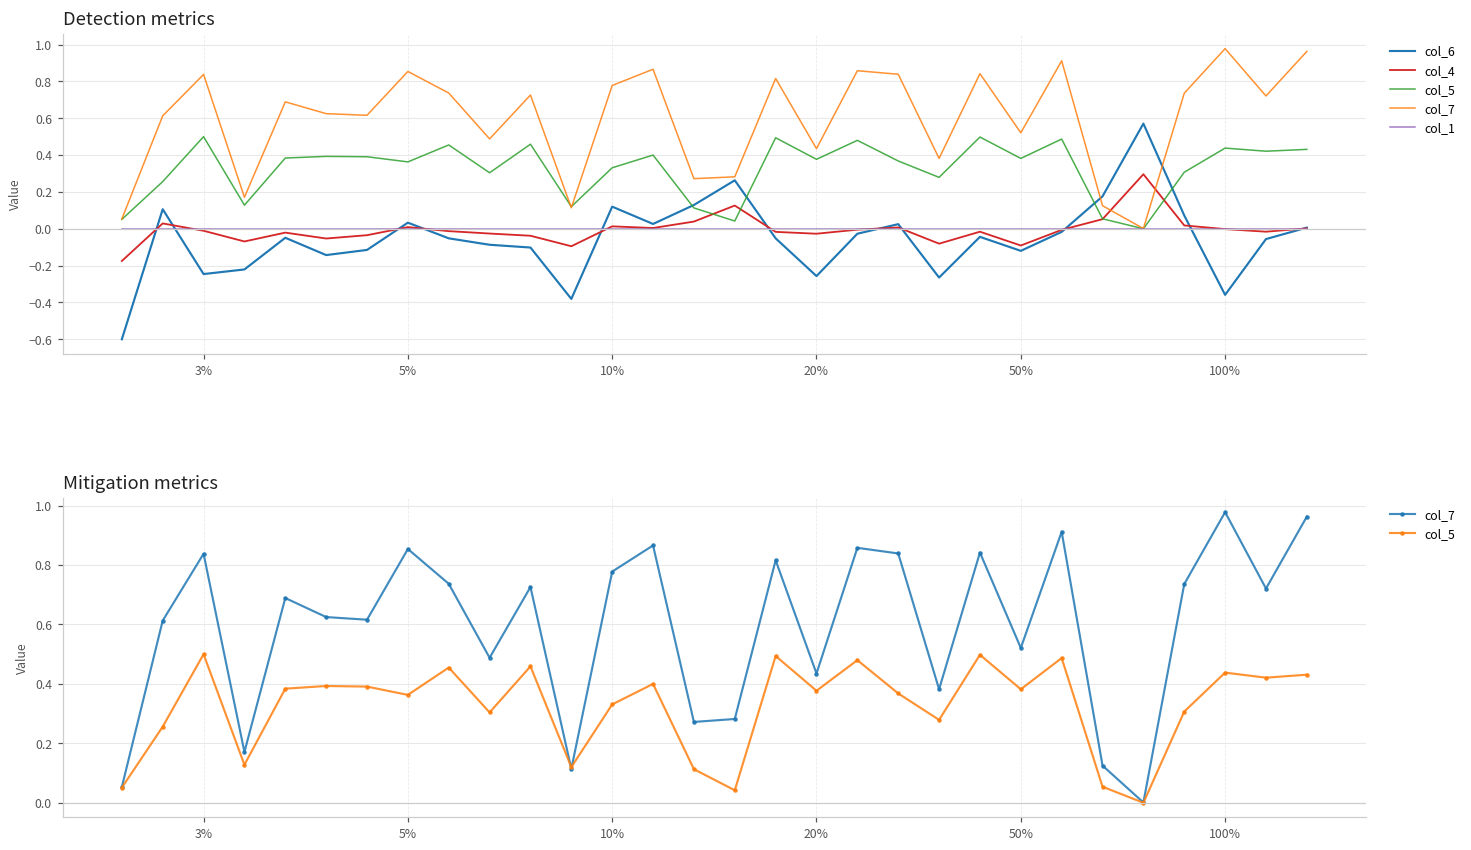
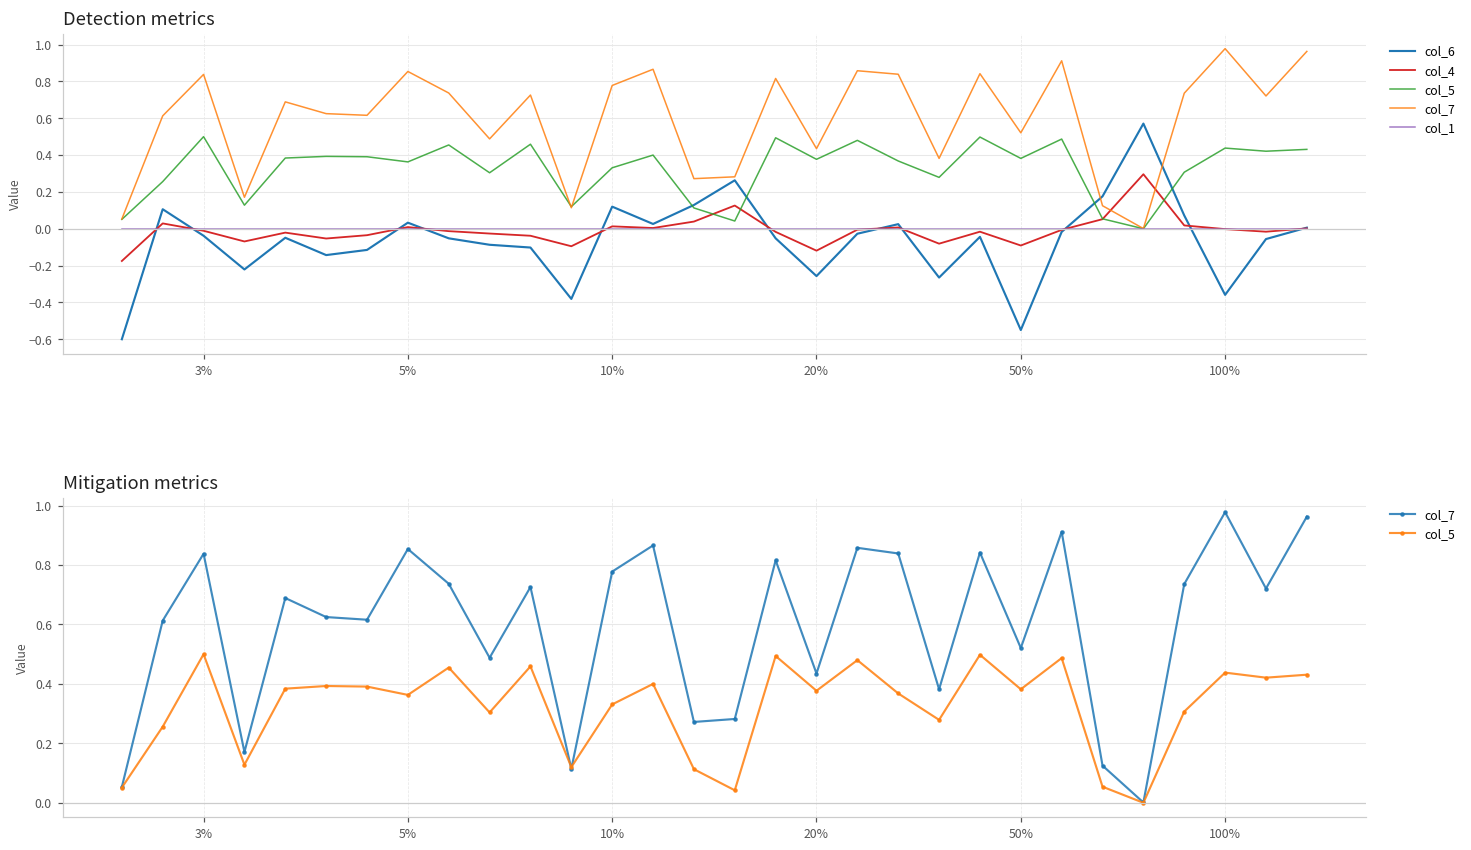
Detection metrics, col_6, 3%: -0.25 -> -0.04
Detection metrics, col_4, 20%: -0.03 -> -0.12
Detection metrics, col_6, 50%: -0.12 -> -0.55
